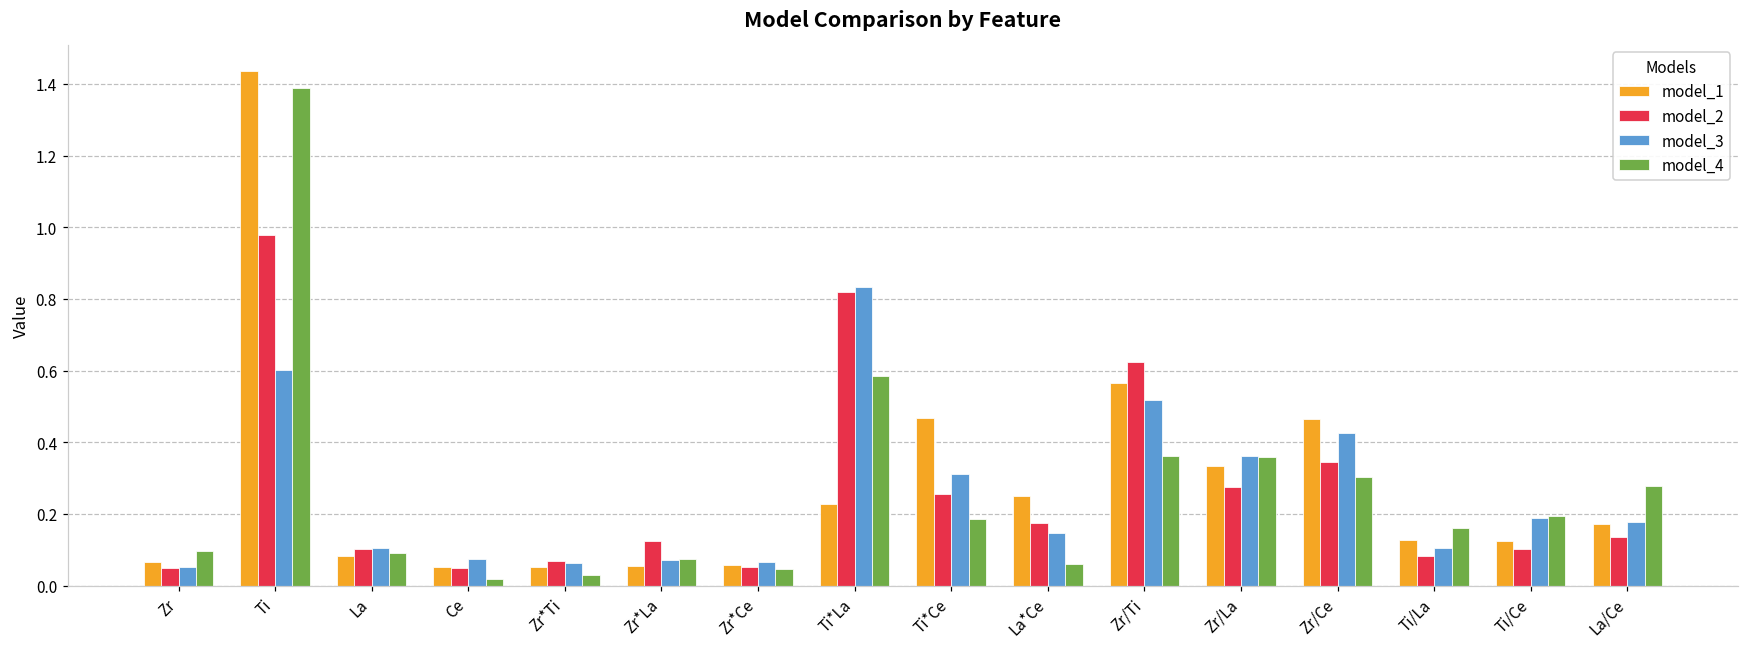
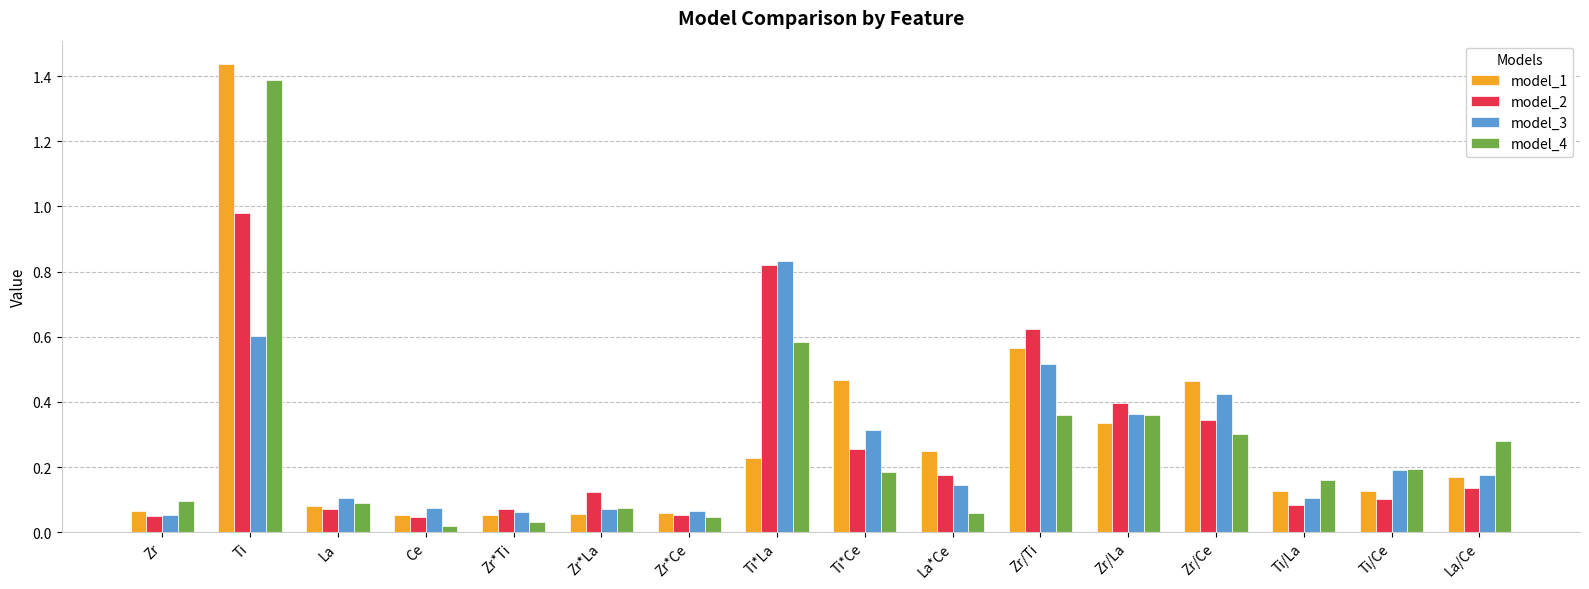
model_2, La: 0.10 -> 0.07
model_2, Zr/La: 0.27 -> 0.40
